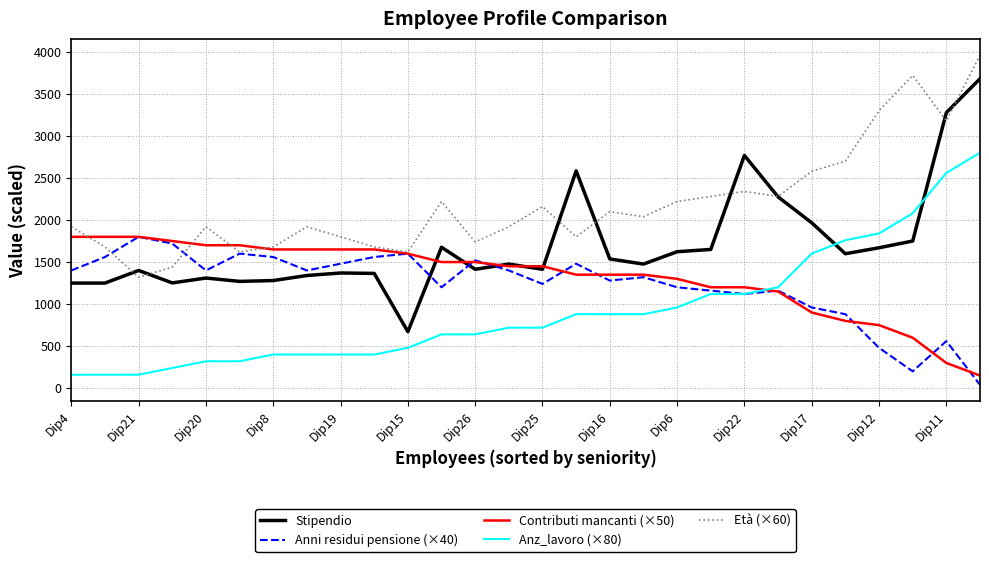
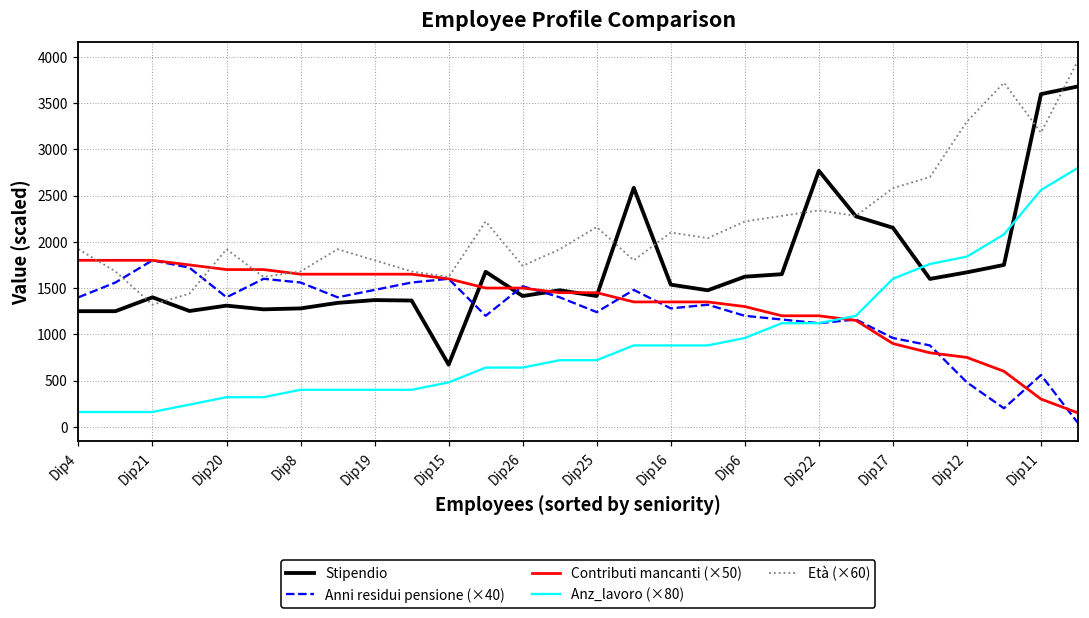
Stipendio, Dip17: 2000 -> 2200
Stipendio, Dip11: 3300 -> 3600
